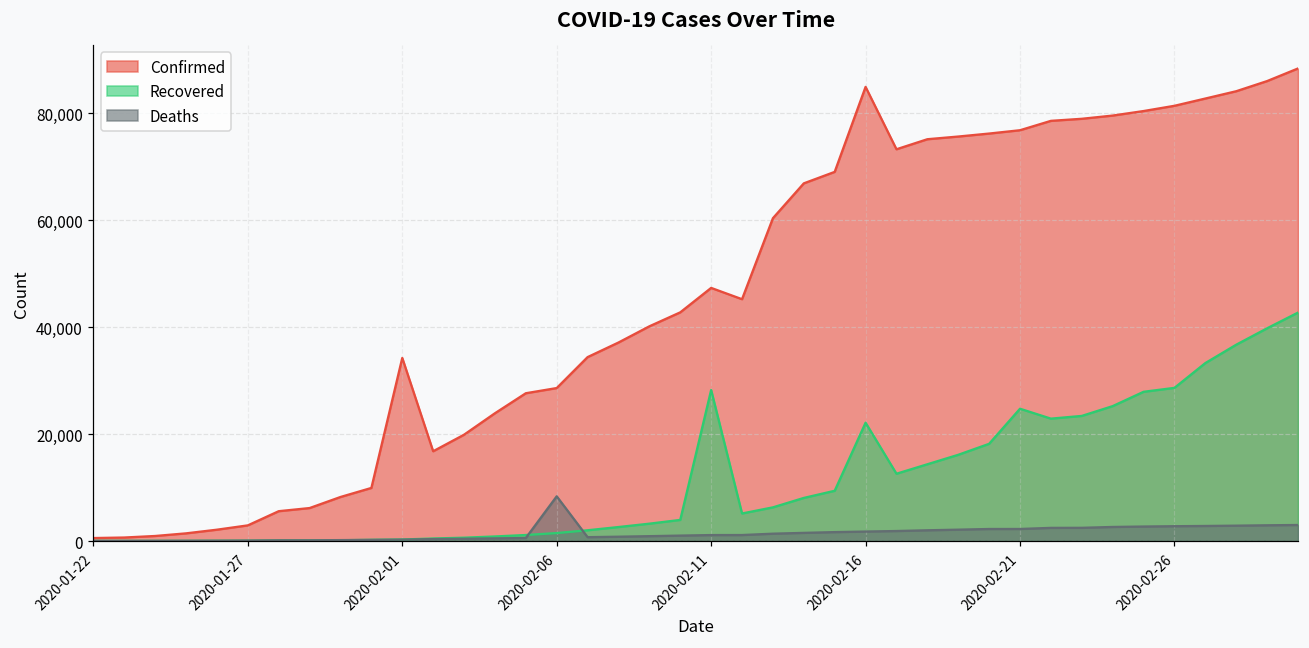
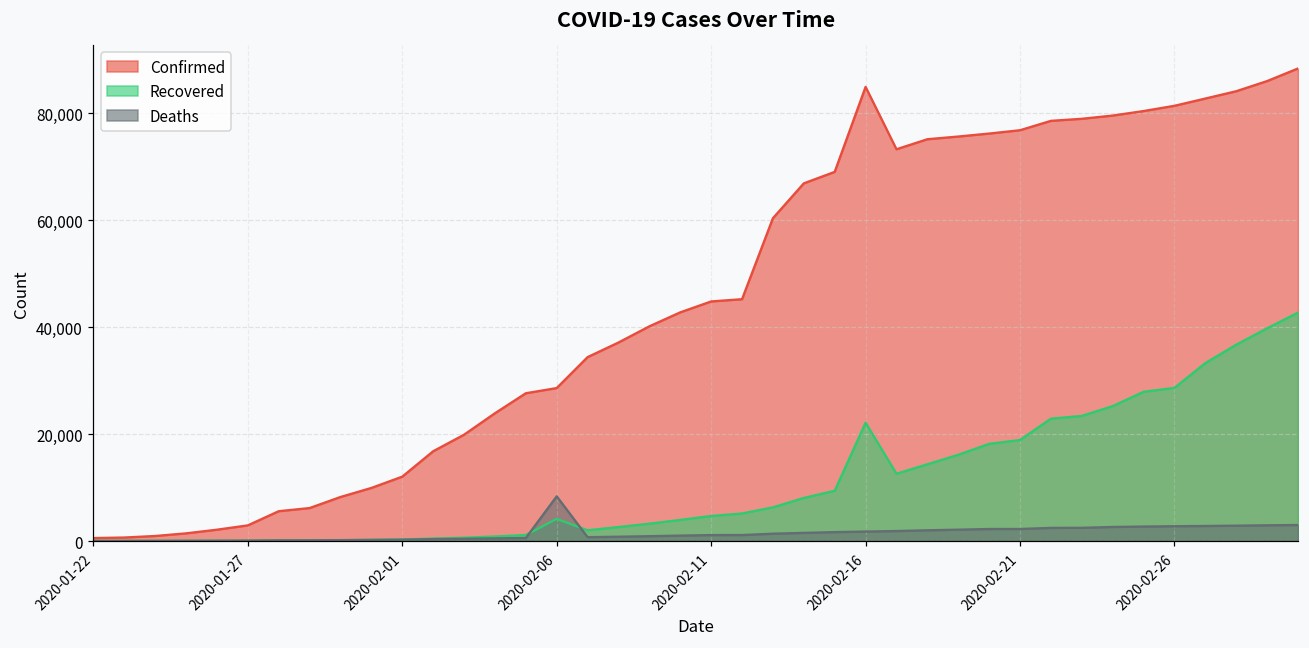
Confirmed, 2020-02-01: 34,000 -> 12,000
Recovered, 2020-02-06: 1,000 -> 4,000
Confirmed, 2020-02-11: 47,000 -> 45,000
Recovered, 2020-02-11: 28,000 -> 5,000
Recovered, 2020-02-21: 25,000 -> 19,000
